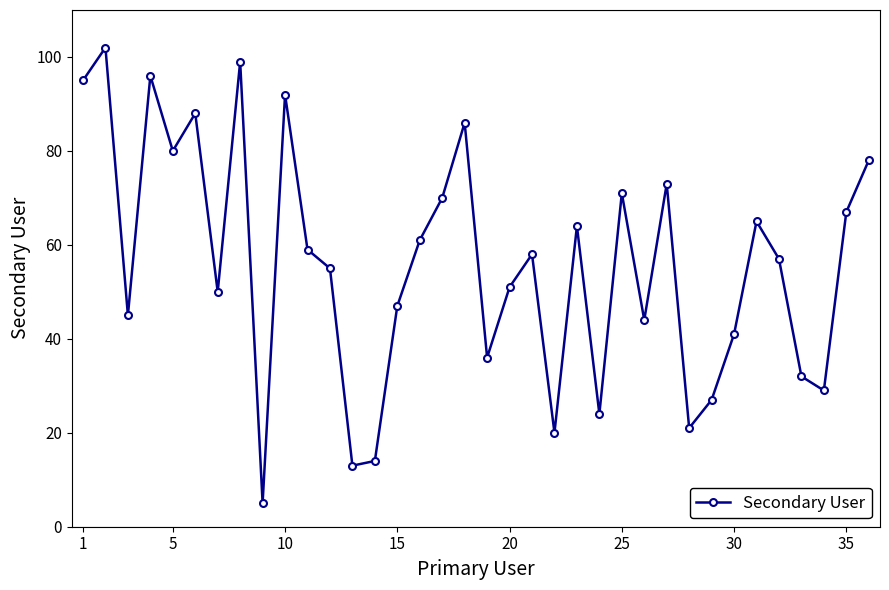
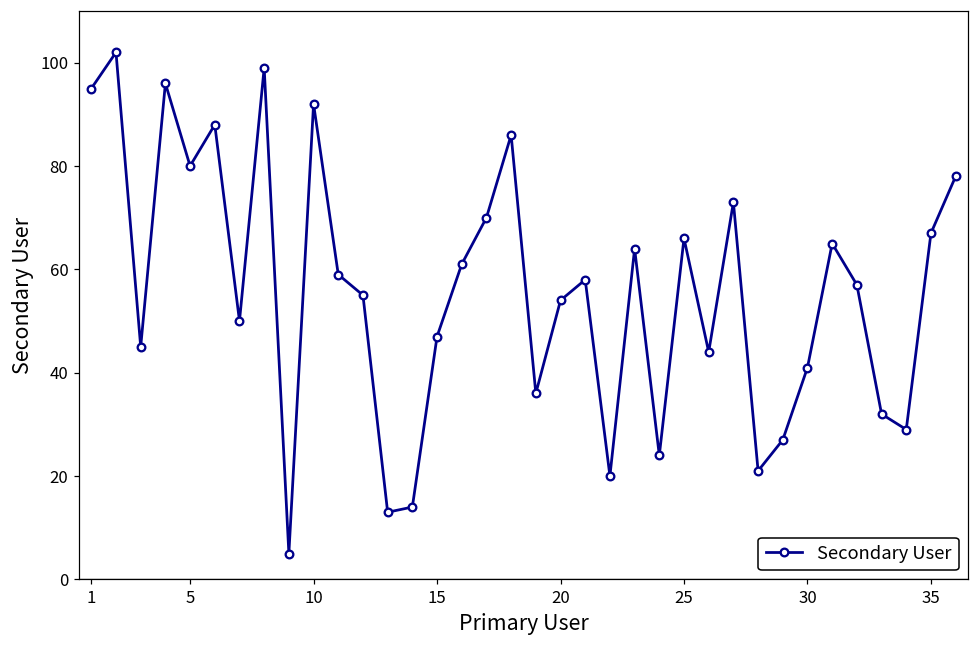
20: 51 -> 54
25: 71 -> 66
